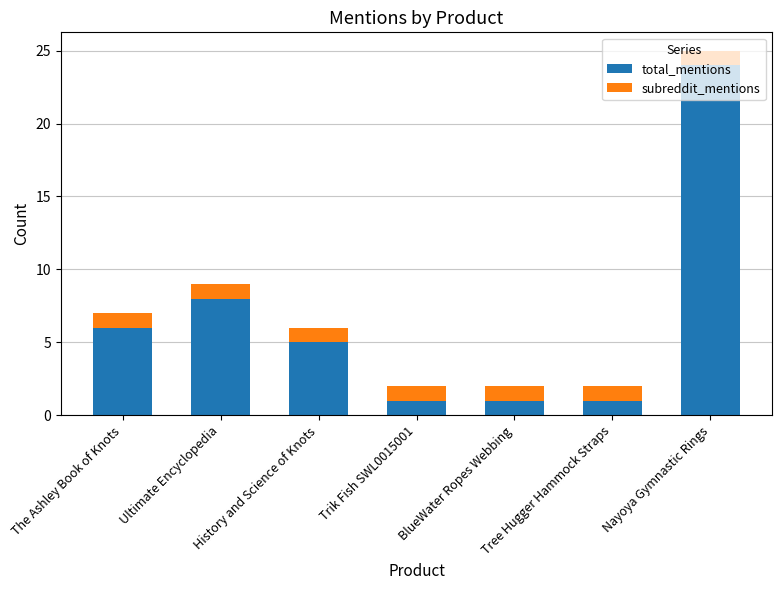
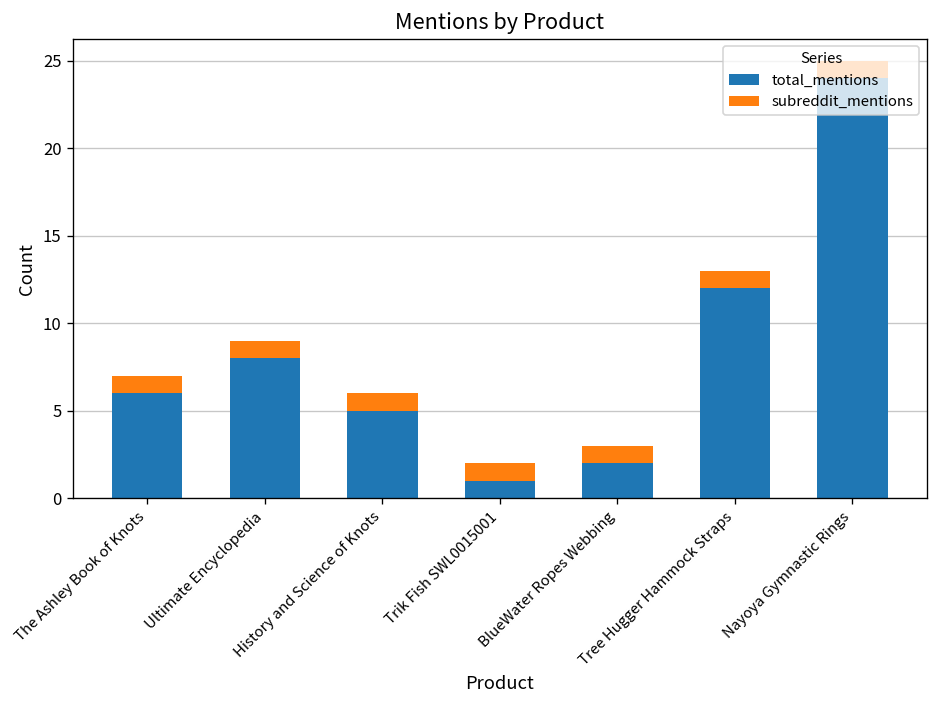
total_mentions, BlueWater Ropes Webbing: 1 -> 2
total_mentions, Tree Hugger Hammock Straps: 1 -> 12
